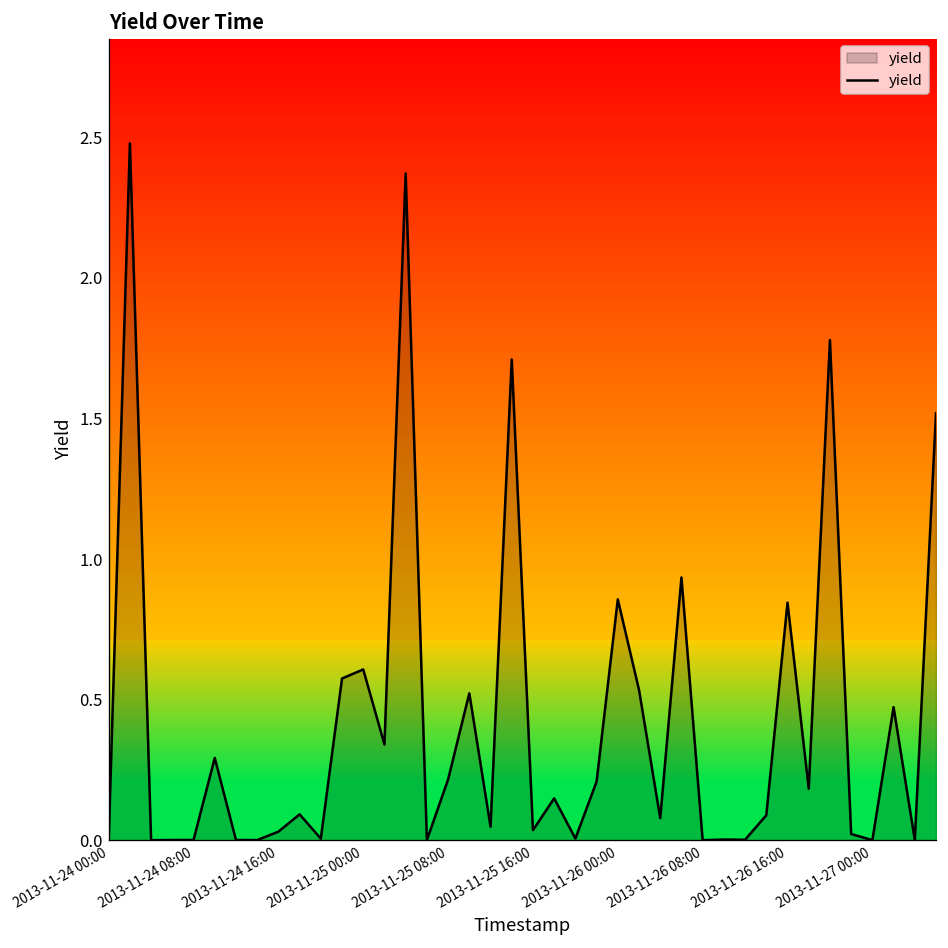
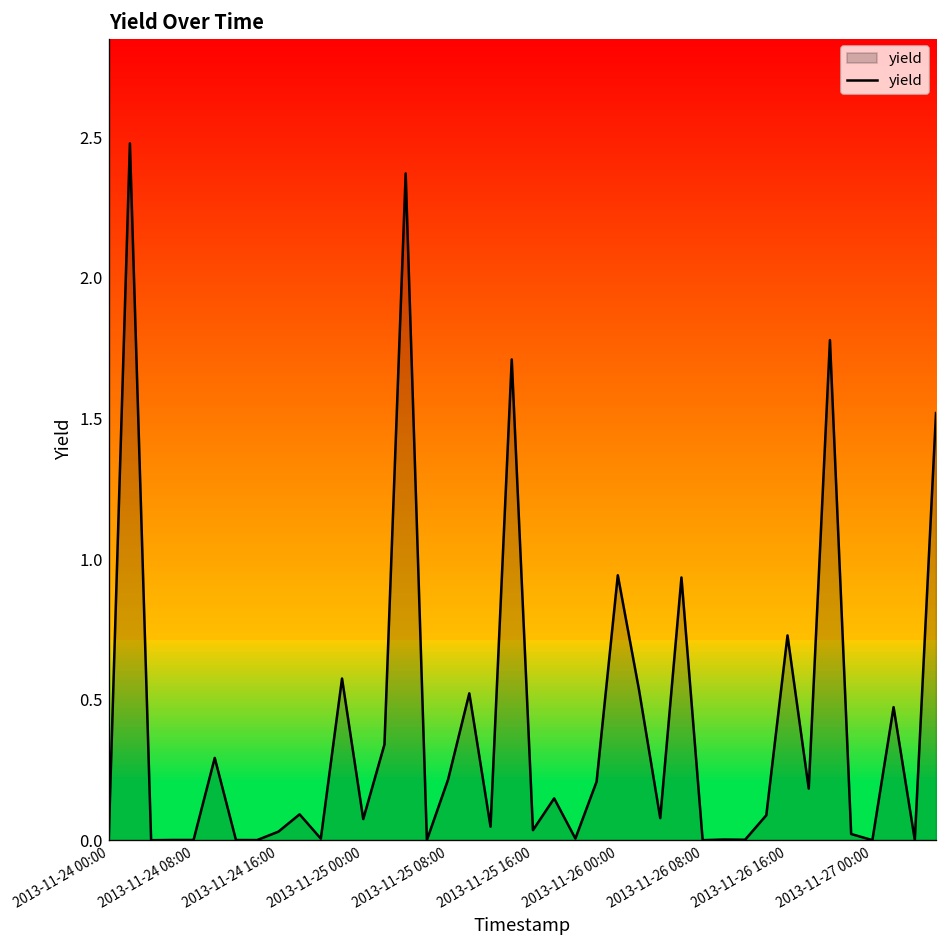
2013-11-25 00:00: 0.61 -> 0.08
2013-11-26 00:00: 0.86 -> 0.94
2013-11-26 16:00: 0.84 -> 0.73
